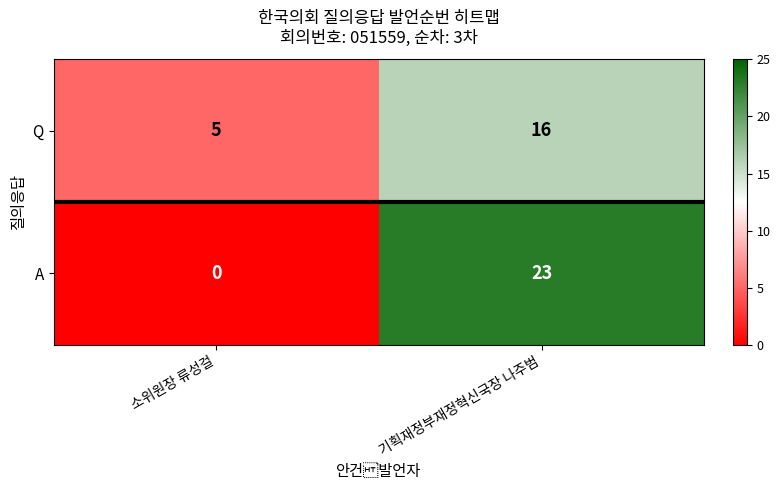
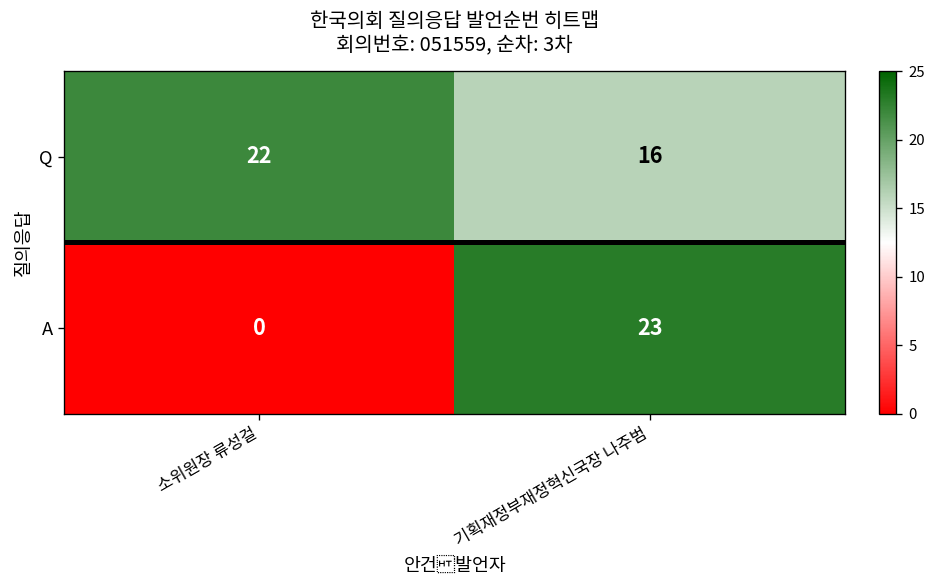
Q, 소위원장 류성걸: 5 -> 22
